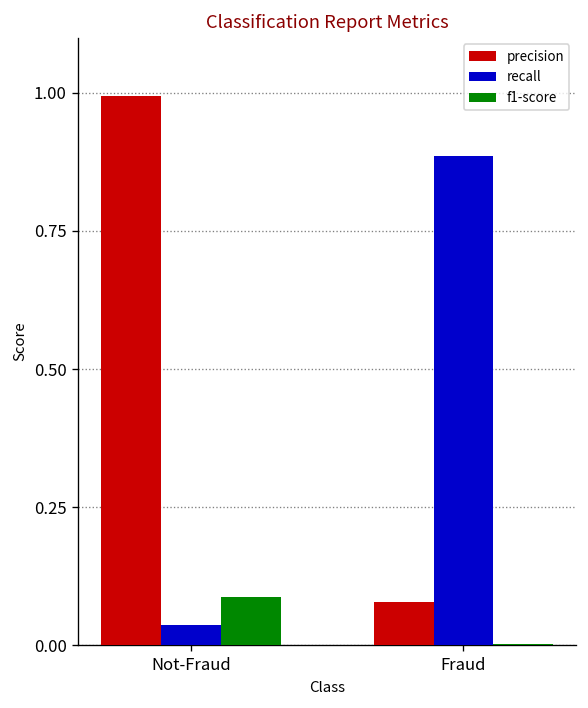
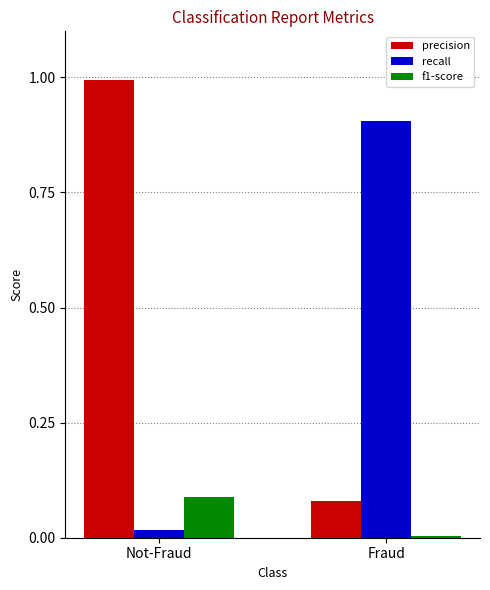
recall, Not-Fraud: 0.04 -> 0.02
recall, Fraud: 0.89 -> 0.90
